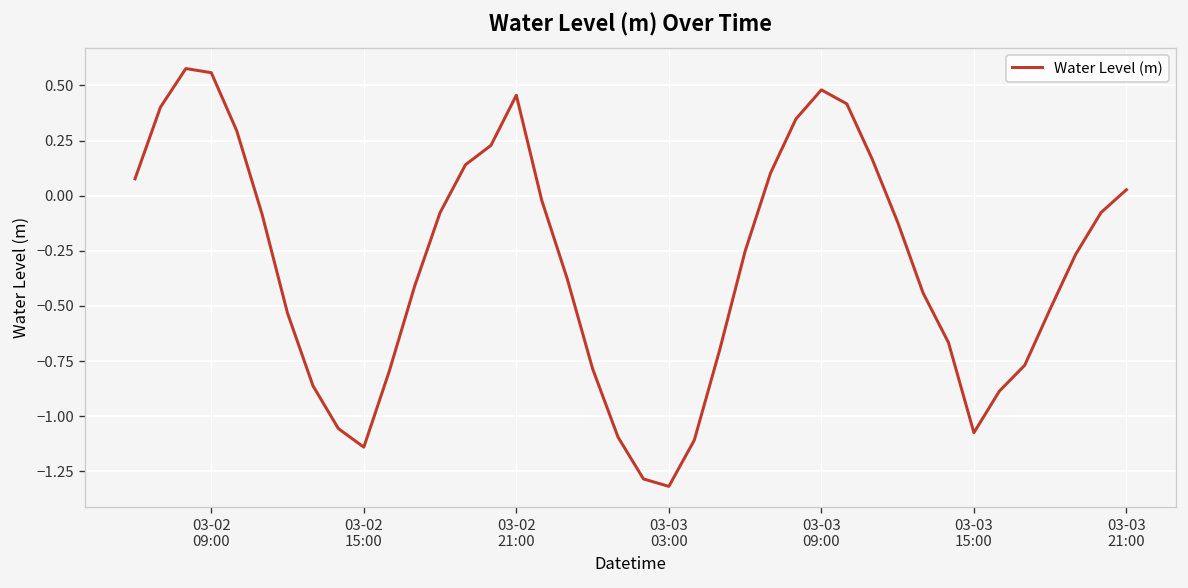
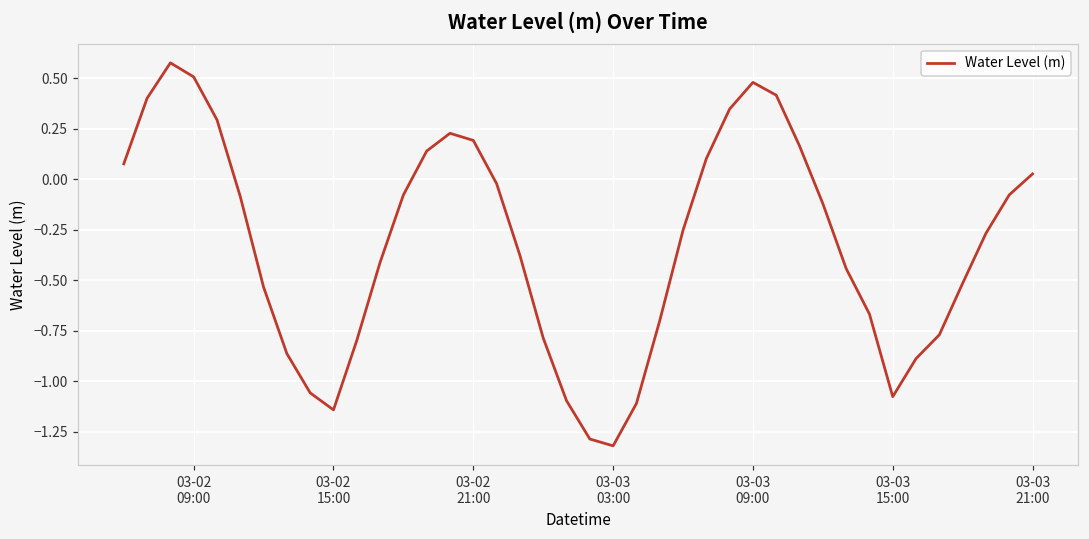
03-02 09:00: 0.56 -> 0.51
03-02 21:00: 0.46 -> 0.19
